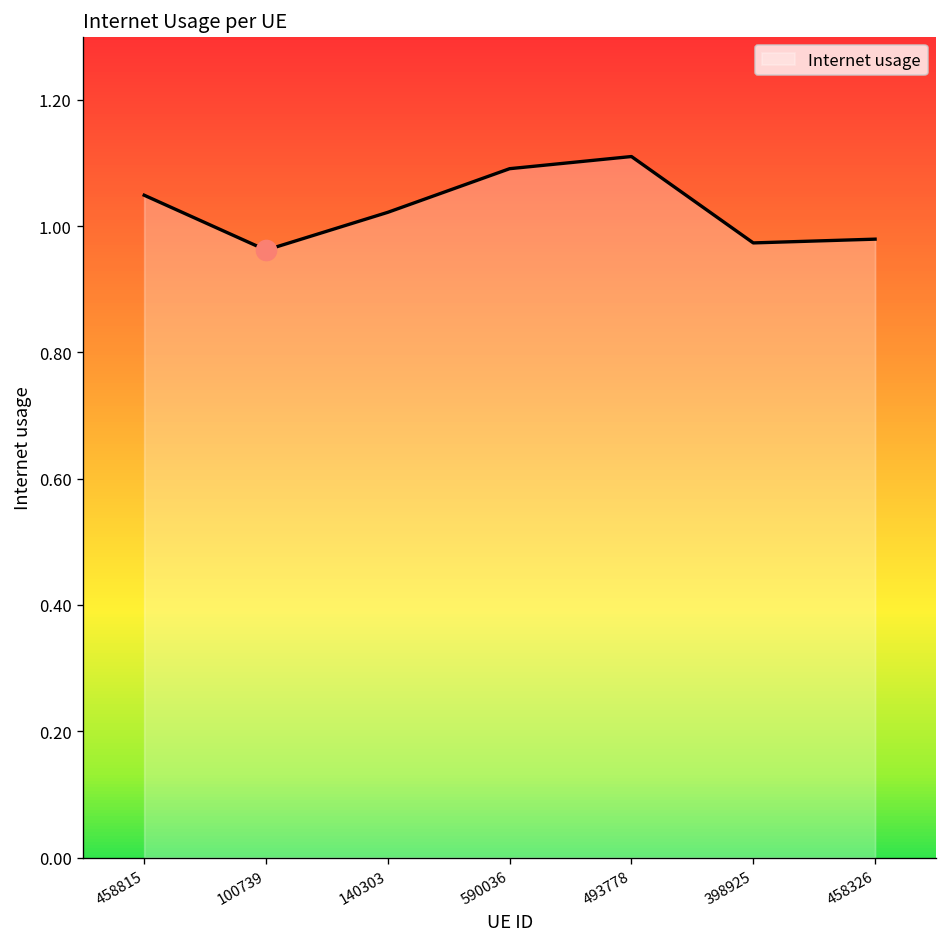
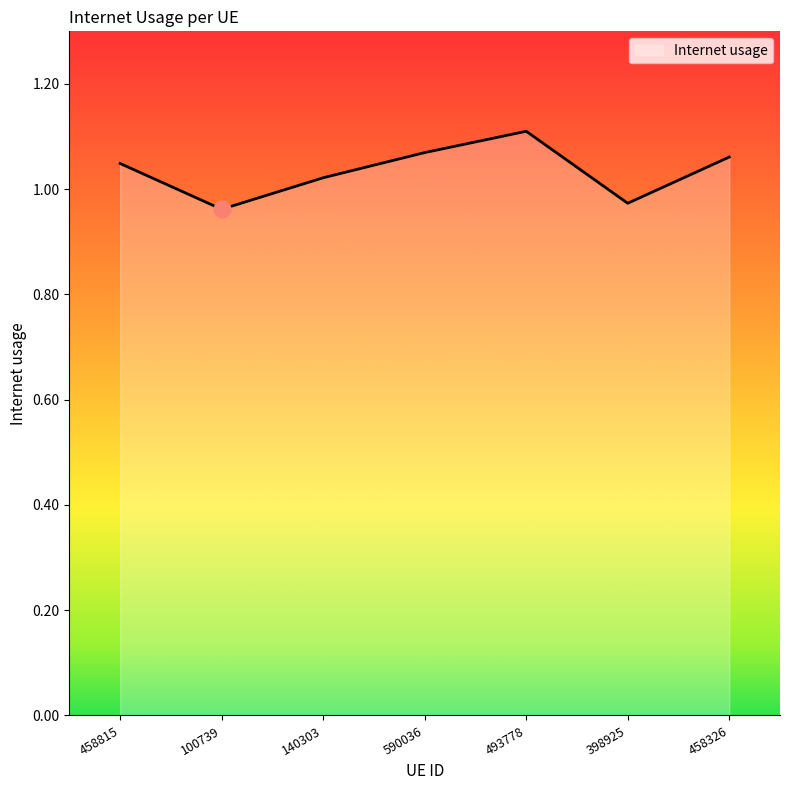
Internet usage, 590036: 1.09 -> 1.07
Internet usage, 458326: 0.98 -> 1.06
